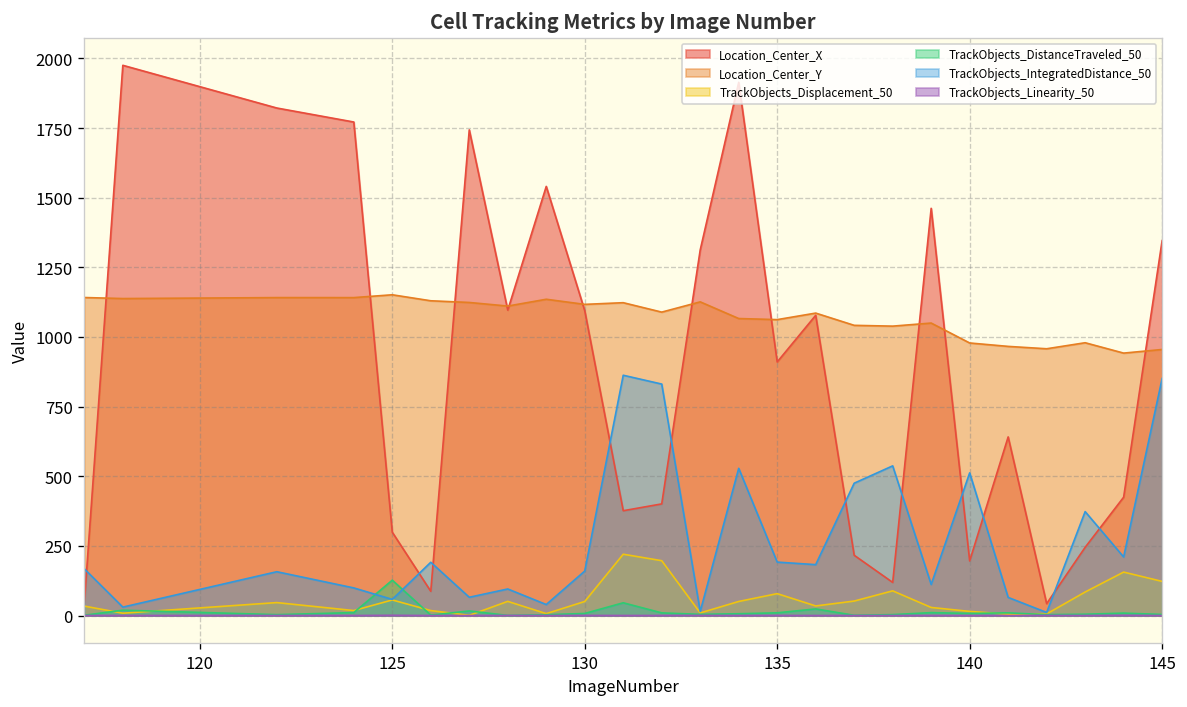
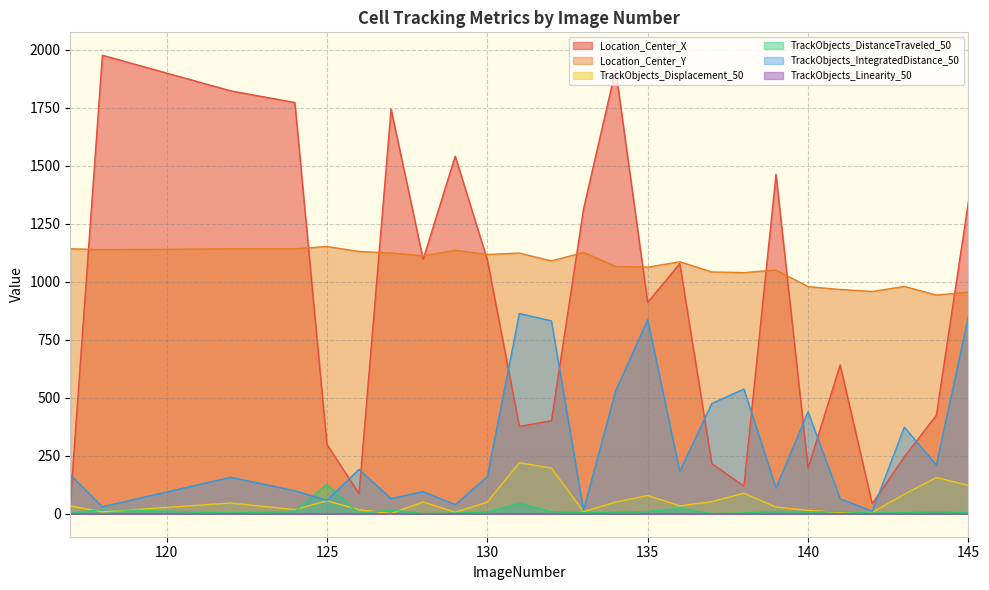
TrackObjects_IntegratedDistance_50, 135: 190 -> 840
TrackObjects_IntegratedDistance_50, 140: 510 -> 440
